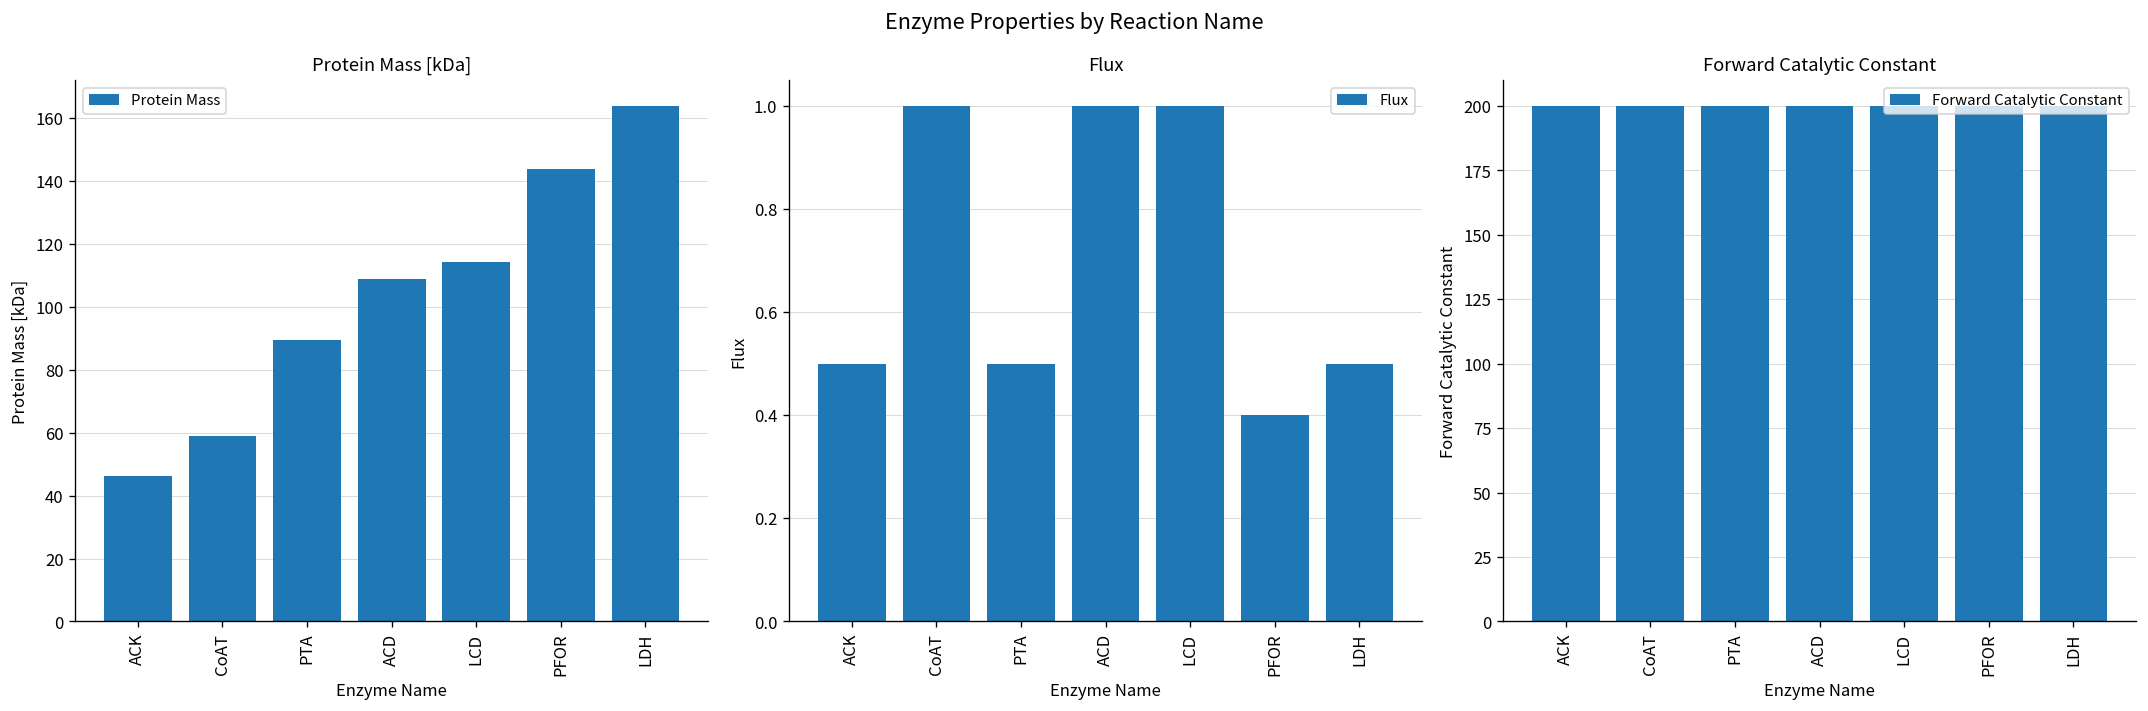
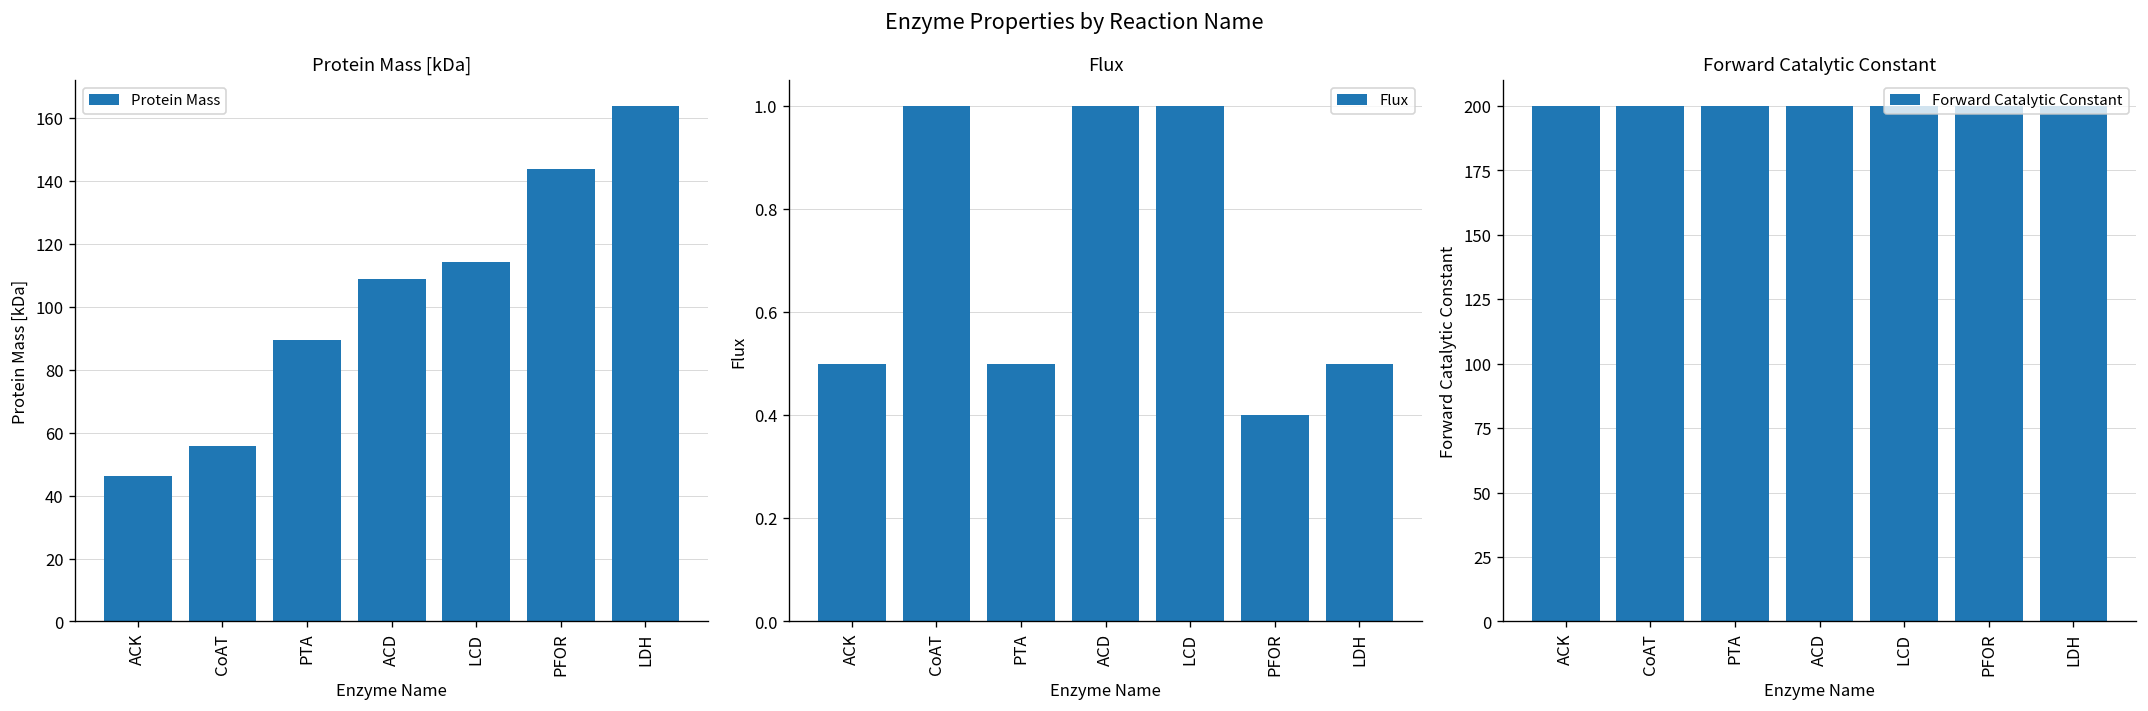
Protein Mass [kDa], CoAT: 59 -> 56
